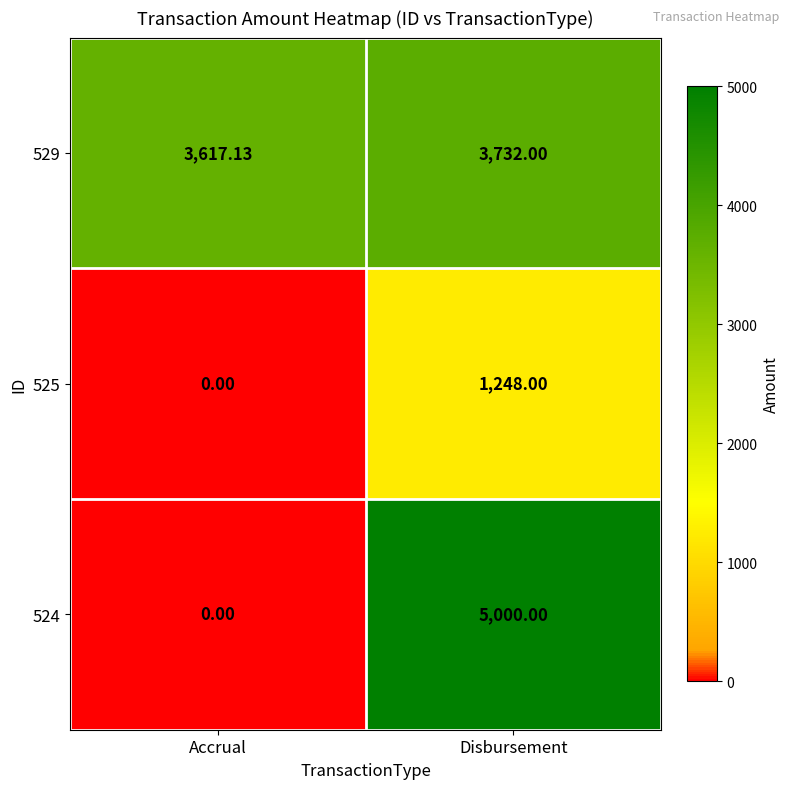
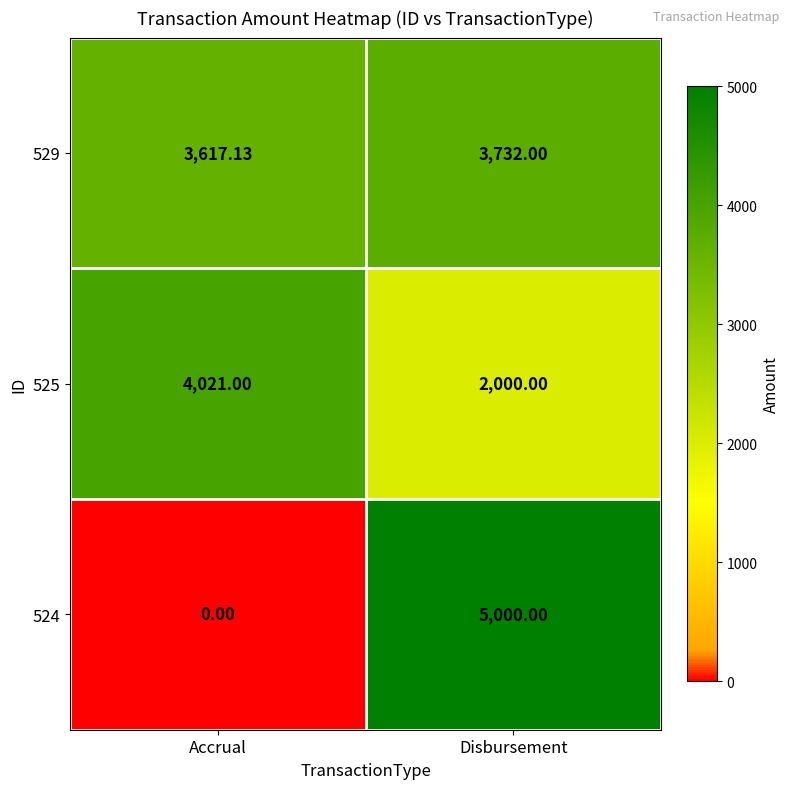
525, Accrual: 0.00 -> 4,021.00
525, Disbursement: 1,248.00 -> 2,000.00
